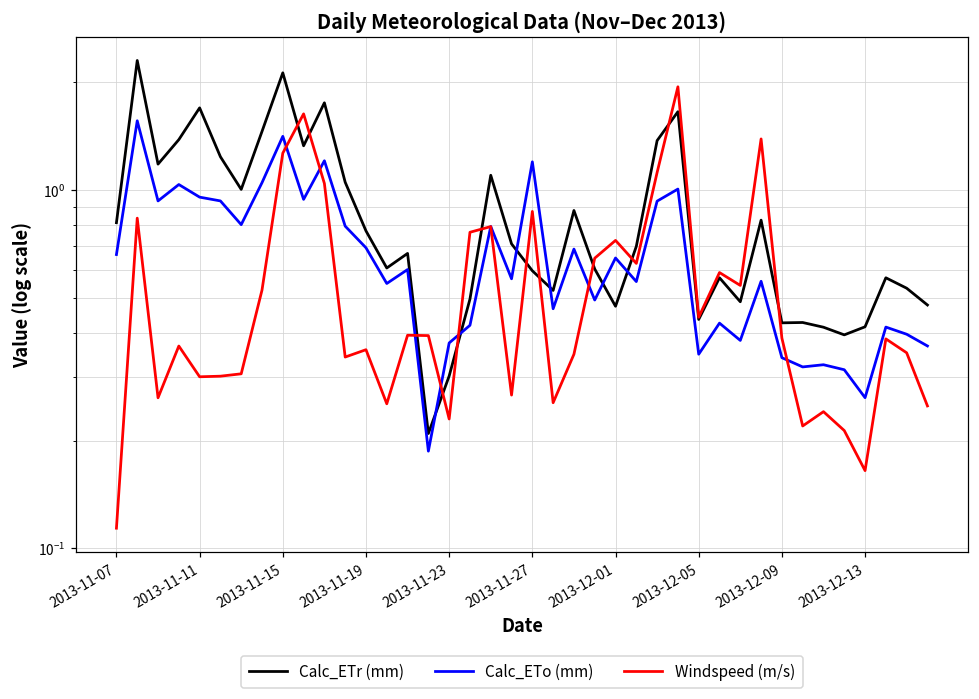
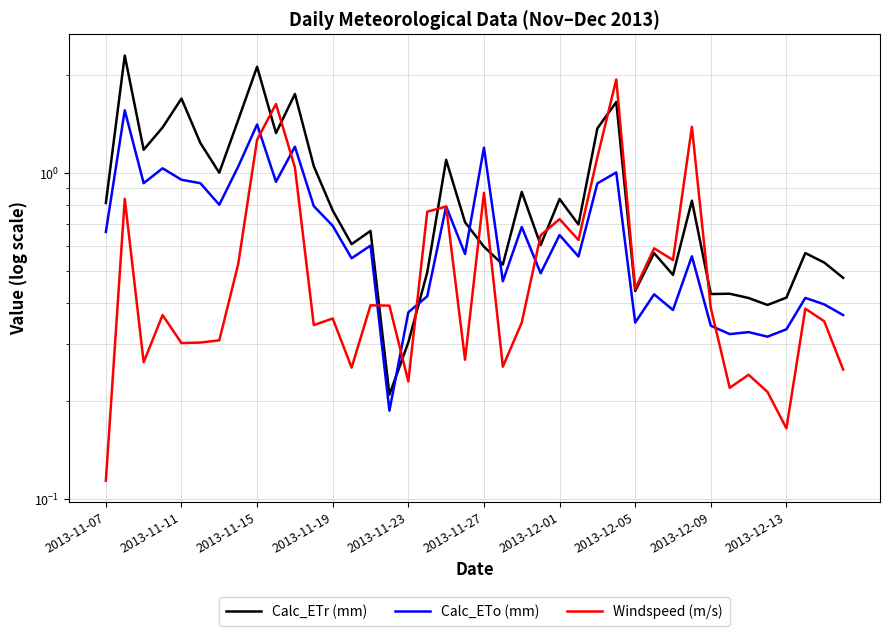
Calc_ETr (mm), 2013-12-01: 0.47 -> 0.83
Calc_ETo (mm), 2013-12-13: 0.26 -> 0.33
